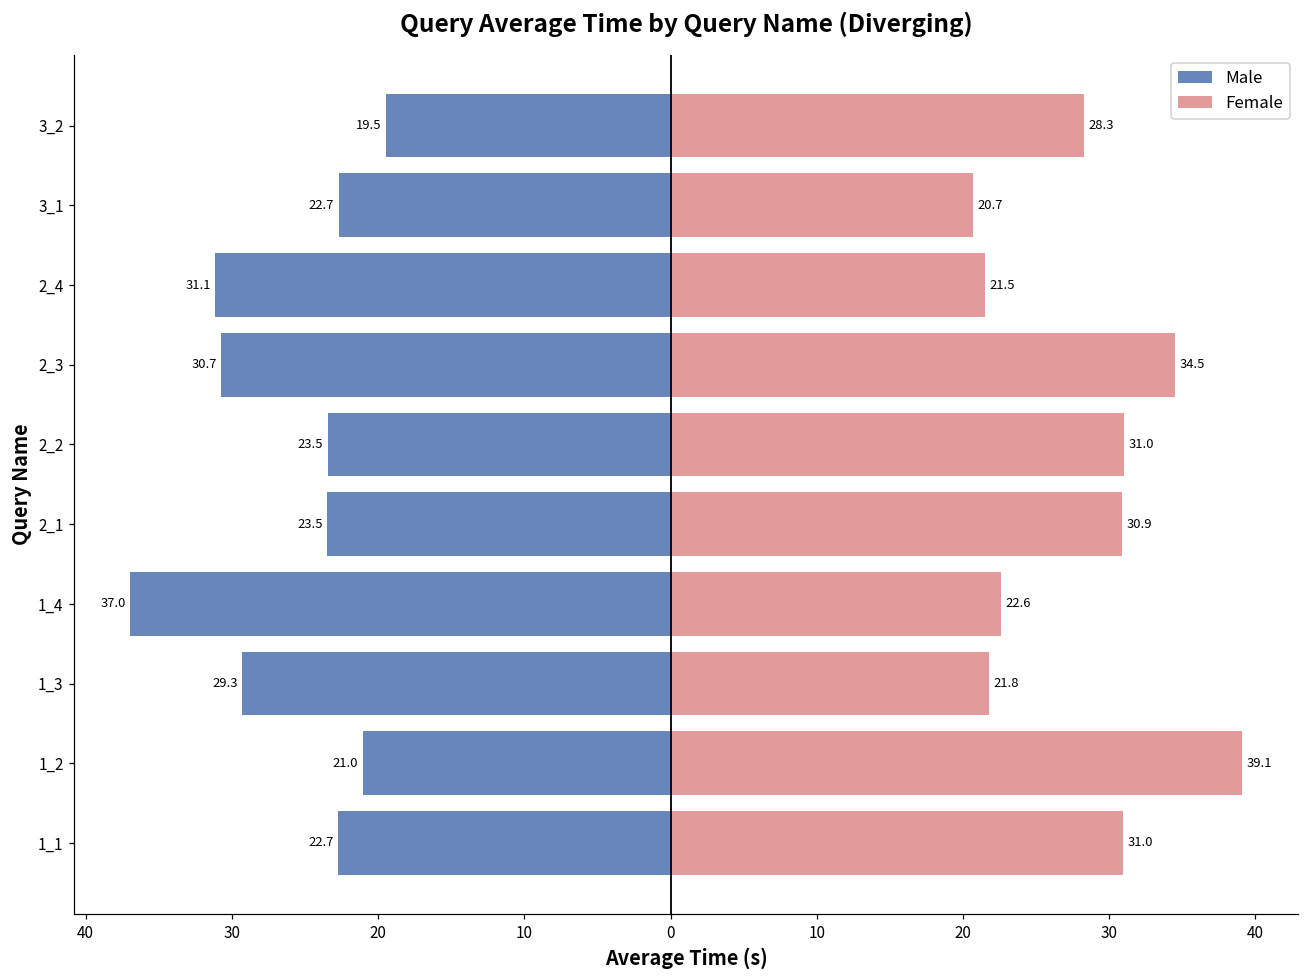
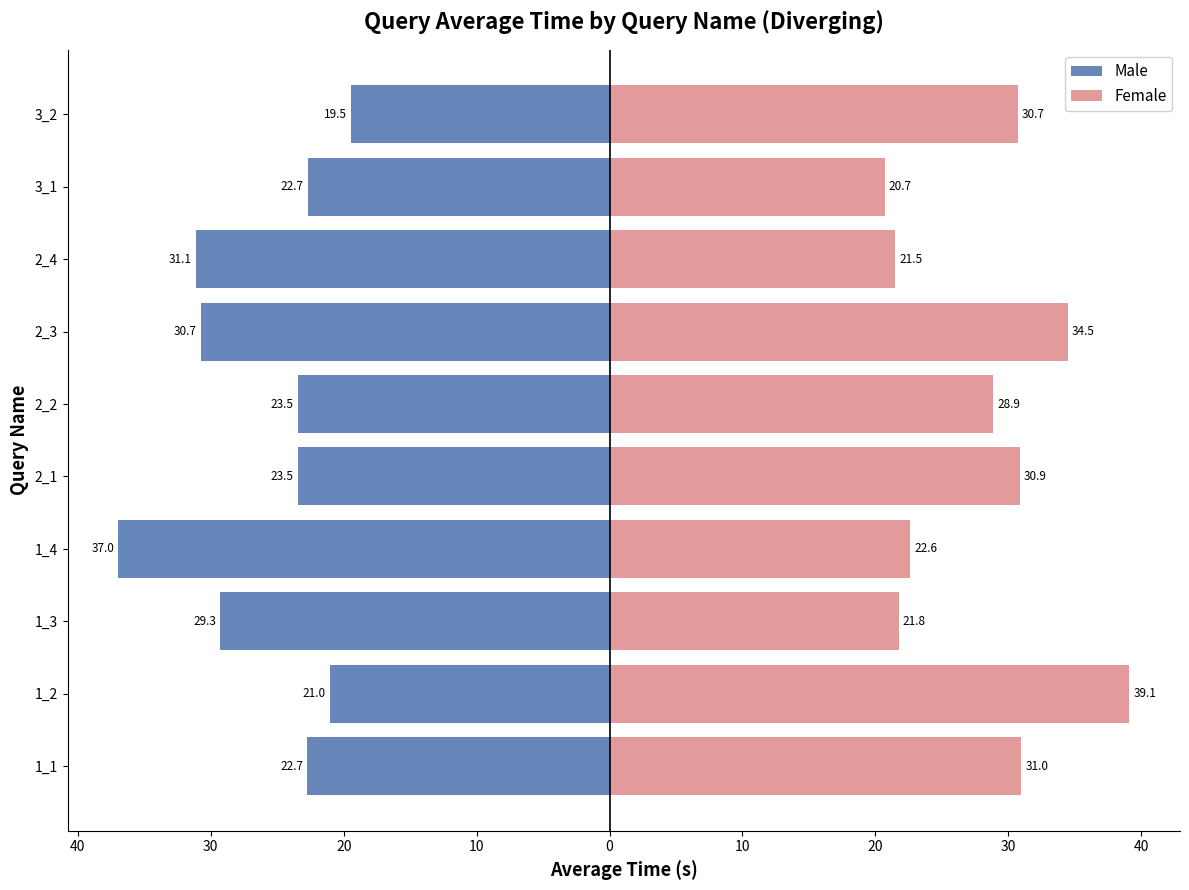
Female, 3_2: 28.3 -> 30.7
Female, 2_2: 31.0 -> 28.9
